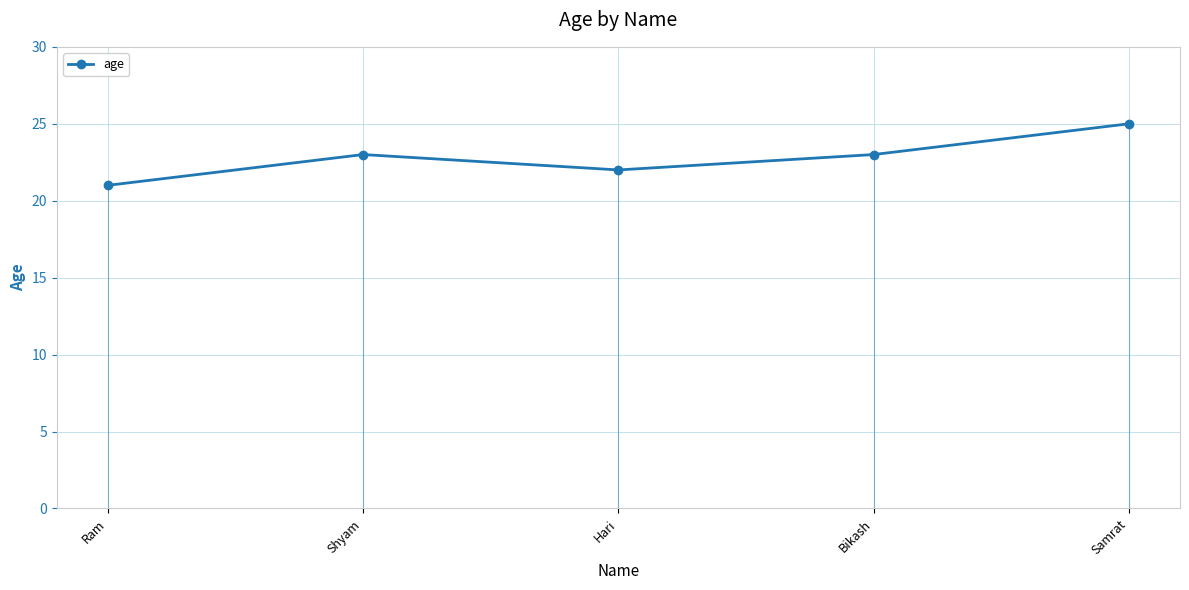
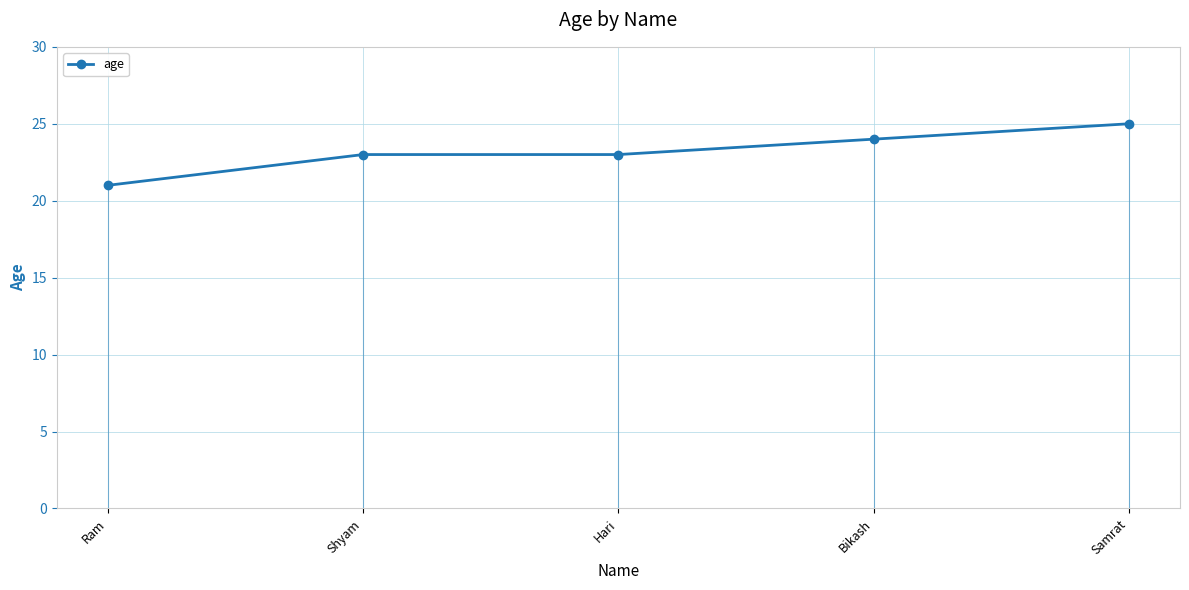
Hari: 22 -> 23
Bikash: 23 -> 24
